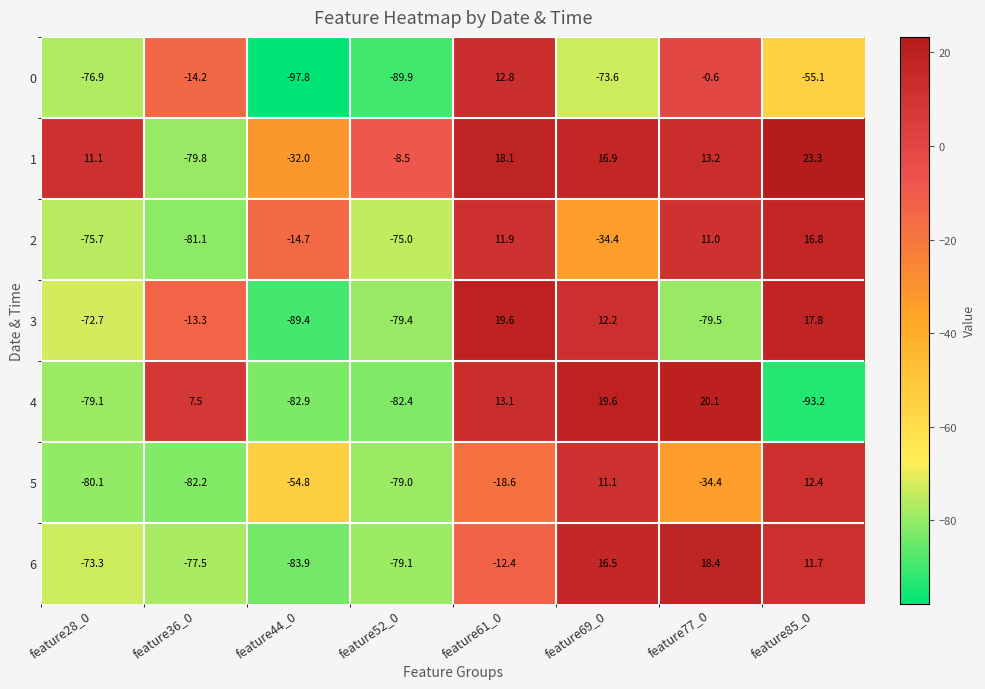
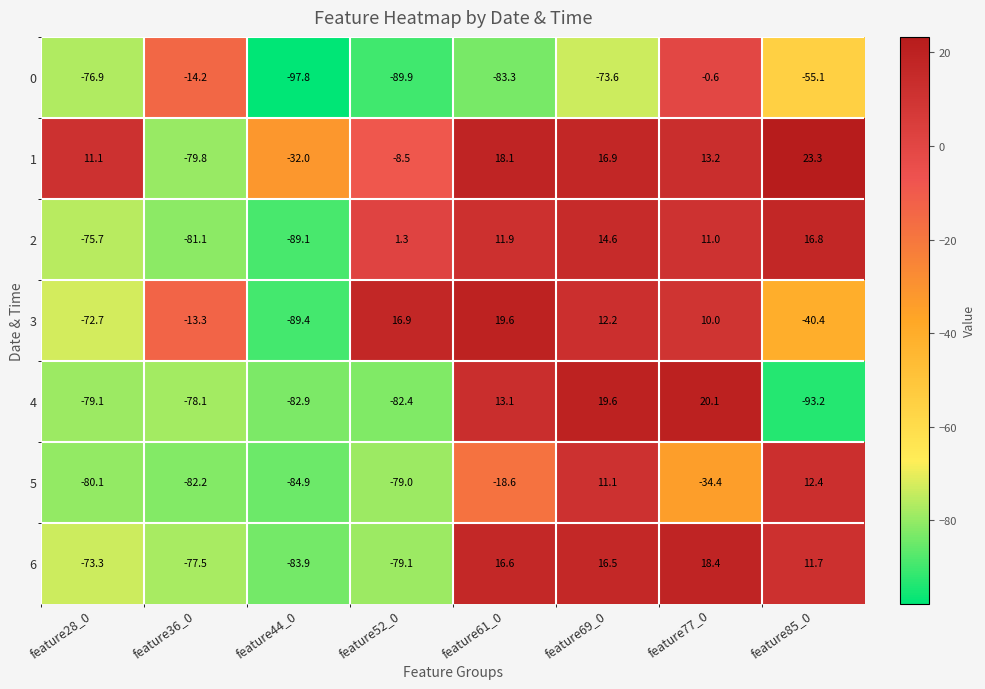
0, feature61_0: 12.8 -> -83.3
2, feature44_0: -14.7 -> -89.1
2, feature52_0: -75.0 -> 1.3
2, feature69_0: -34.4 -> 14.6
3, feature52_0: -79.4 -> 16.9
3, feature77_0: -79.5 -> 10.0
3, feature85_0: 17.8 -> -40.4
4, feature36_0: 7.5 -> -78.1
5, feature44_0: -54.8 -> -84.9
6, feature61_0: -12.4 -> 16.6
